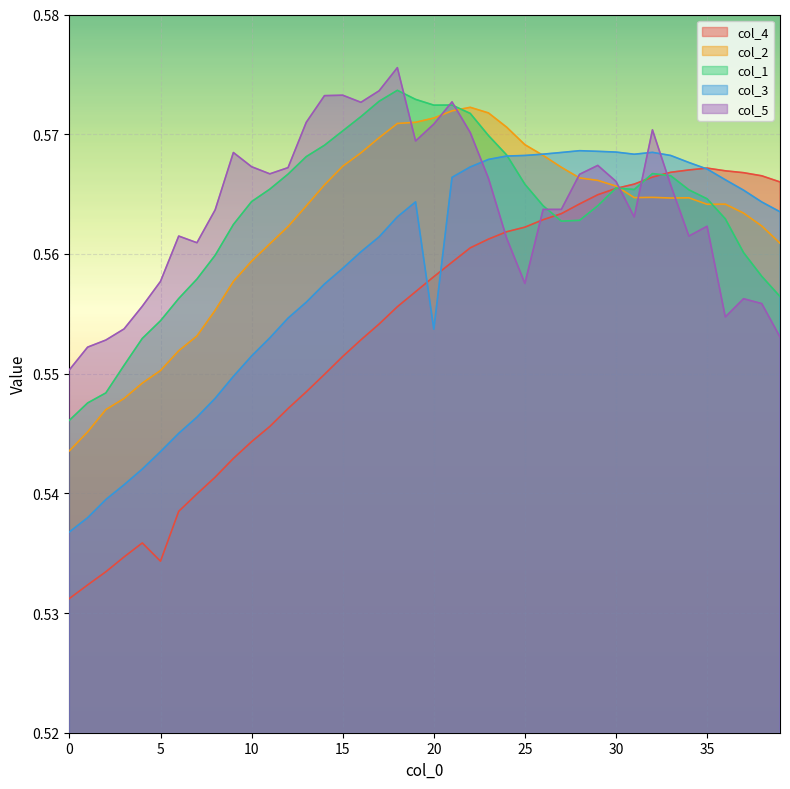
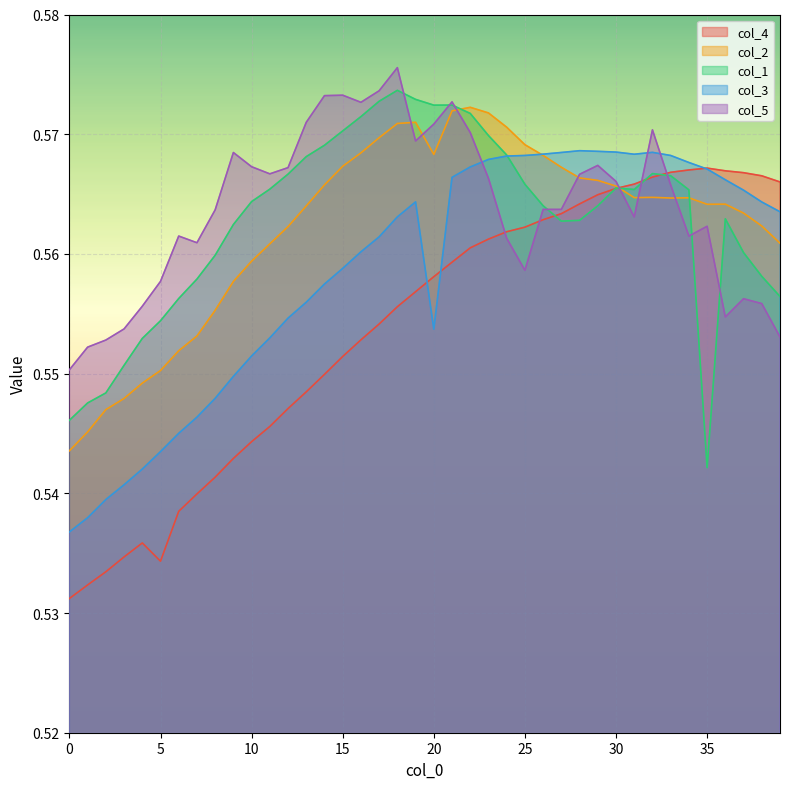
col_2, 20: 0.5714 -> 0.5683
col_5, 25: 0.5575 -> 0.5586
col_1, 35: 0.5646 -> 0.5421
